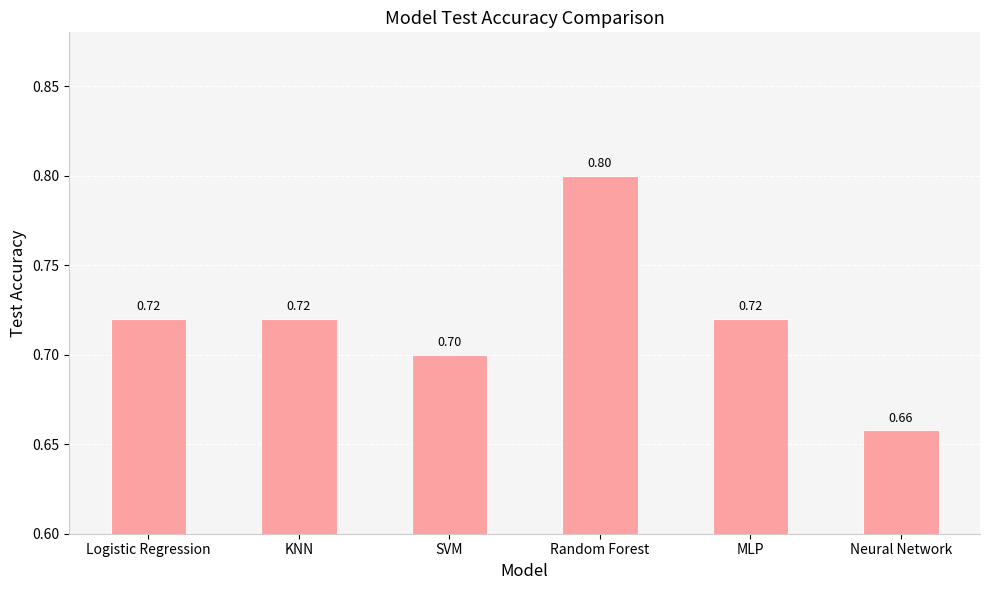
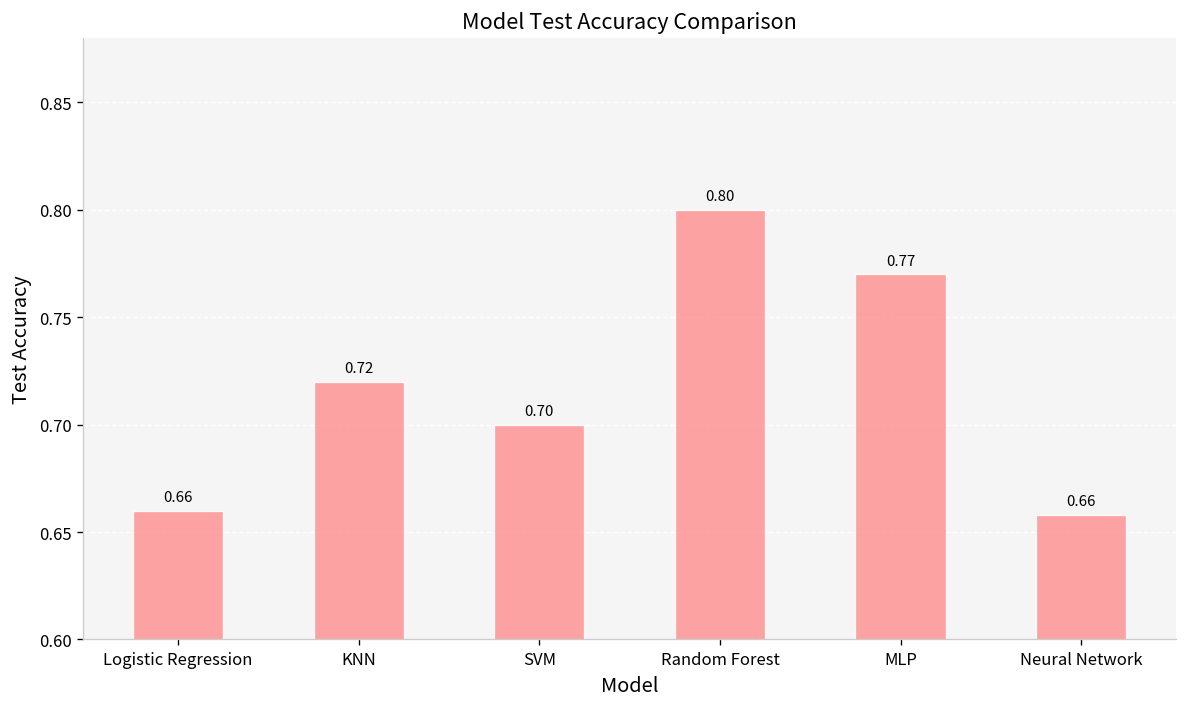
Logistic Regression: 0.72 -> 0.66
MLP: 0.72 -> 0.77
